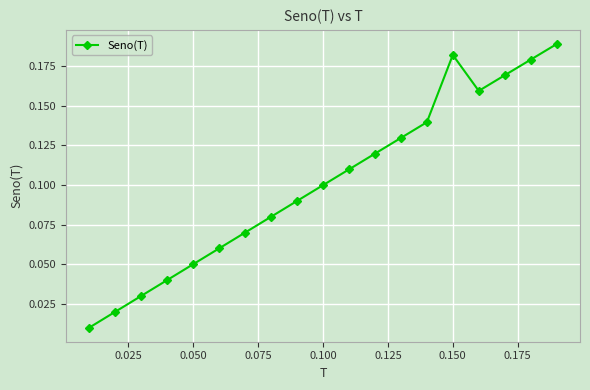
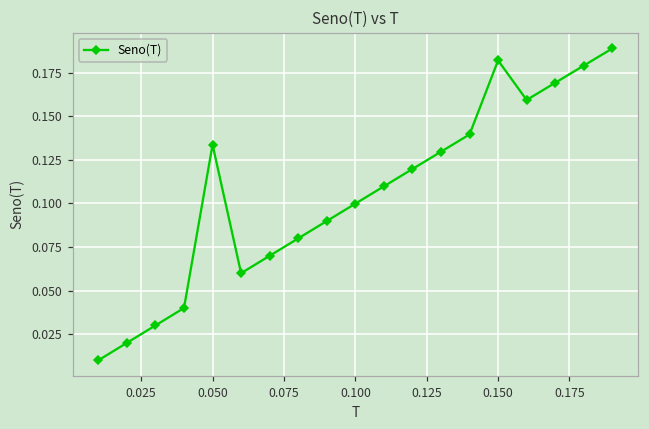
0.050: 0.050 -> 0.134
